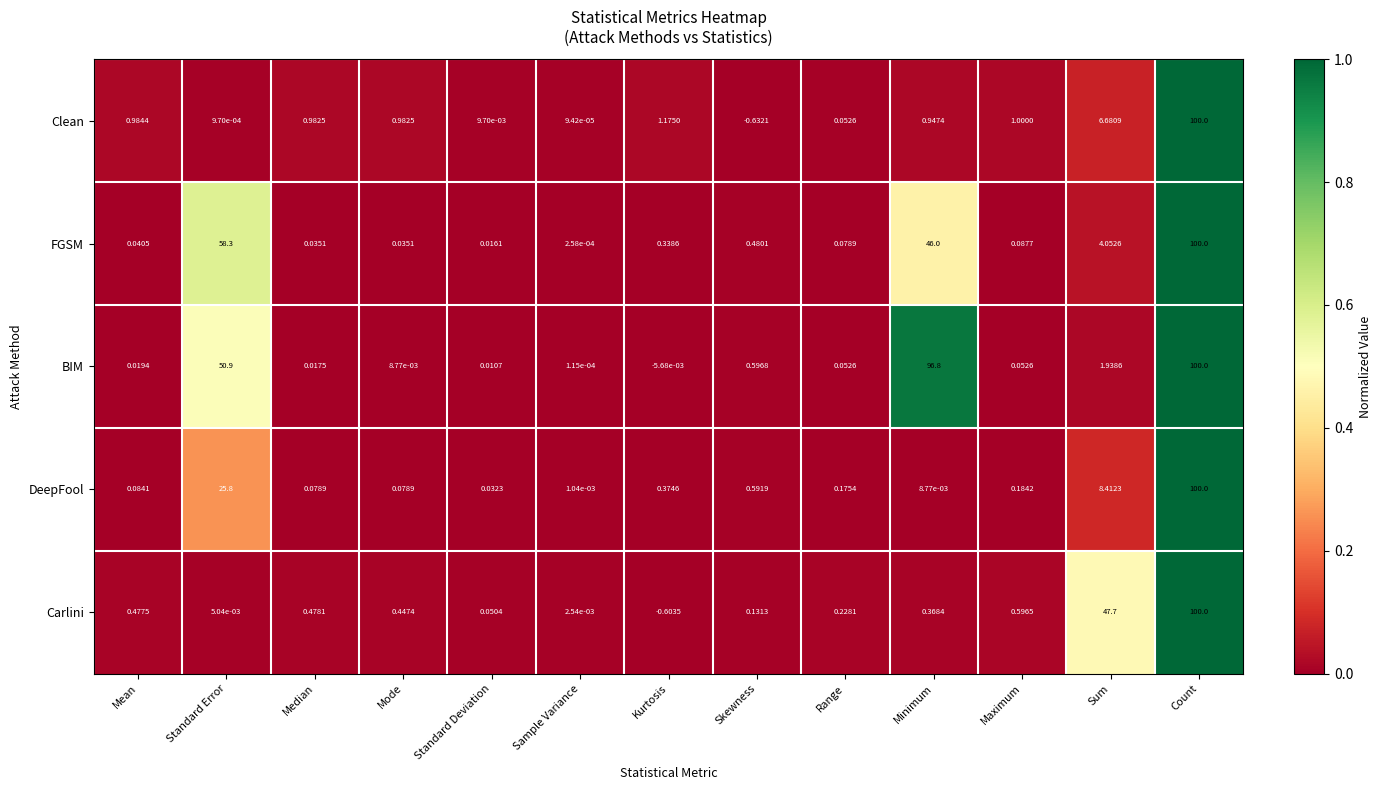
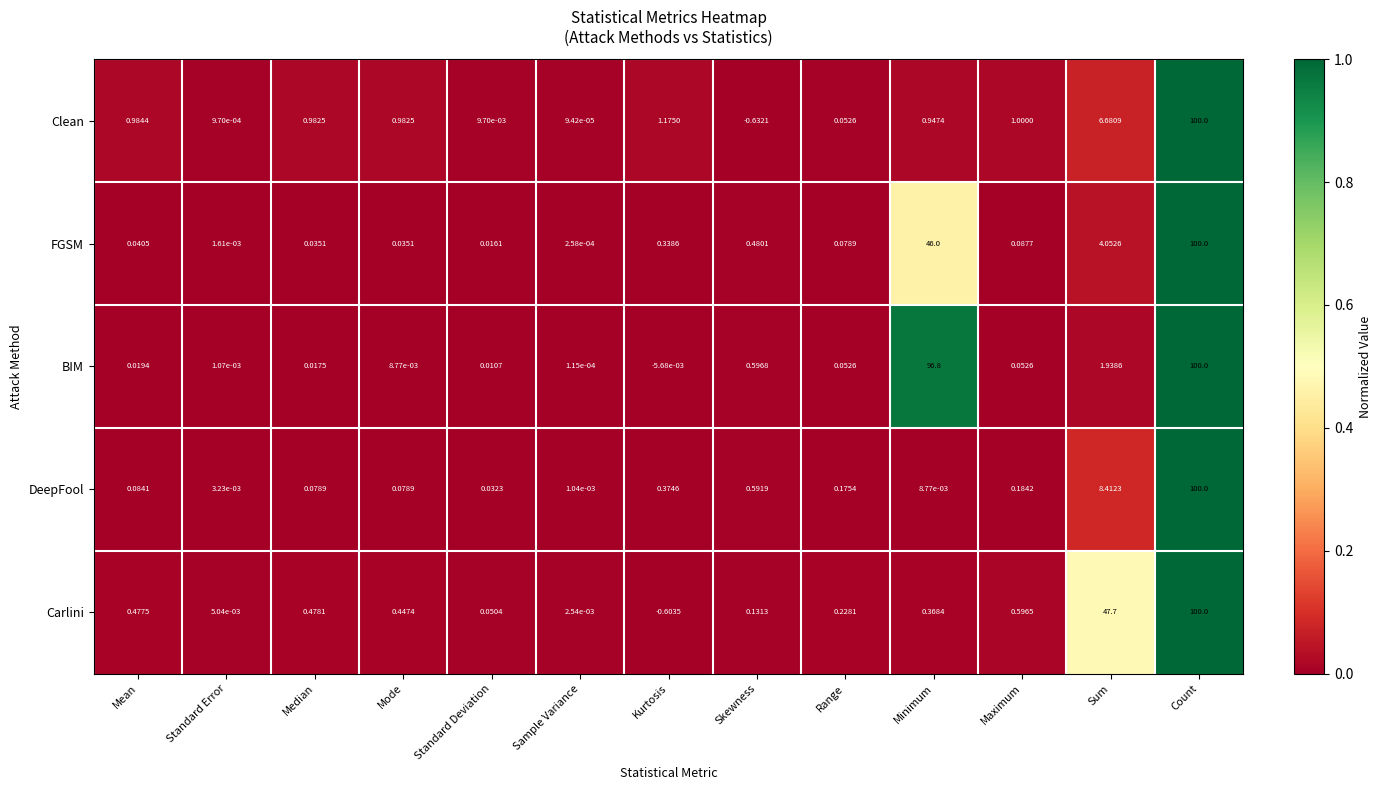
FGSM, Standard Error: 58.3 -> 1.61e-03
BIM, Standard Error: 50.9 -> 1.07e-03
DeepFool, Standard Error: 25.8 -> 3.23e-03
